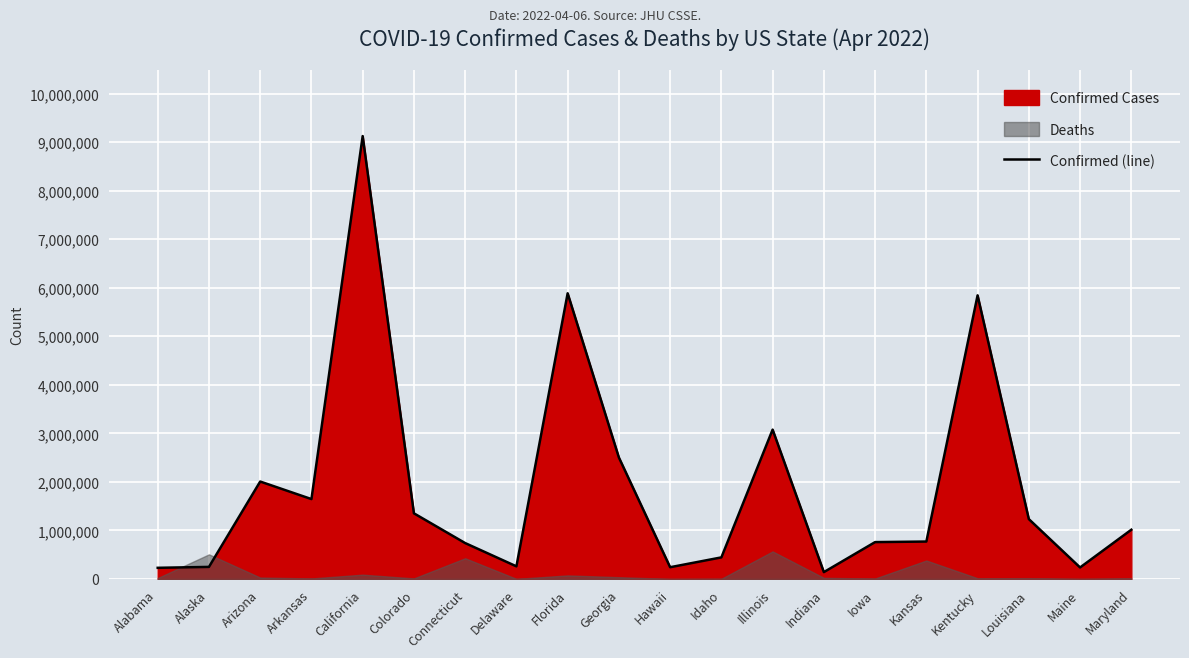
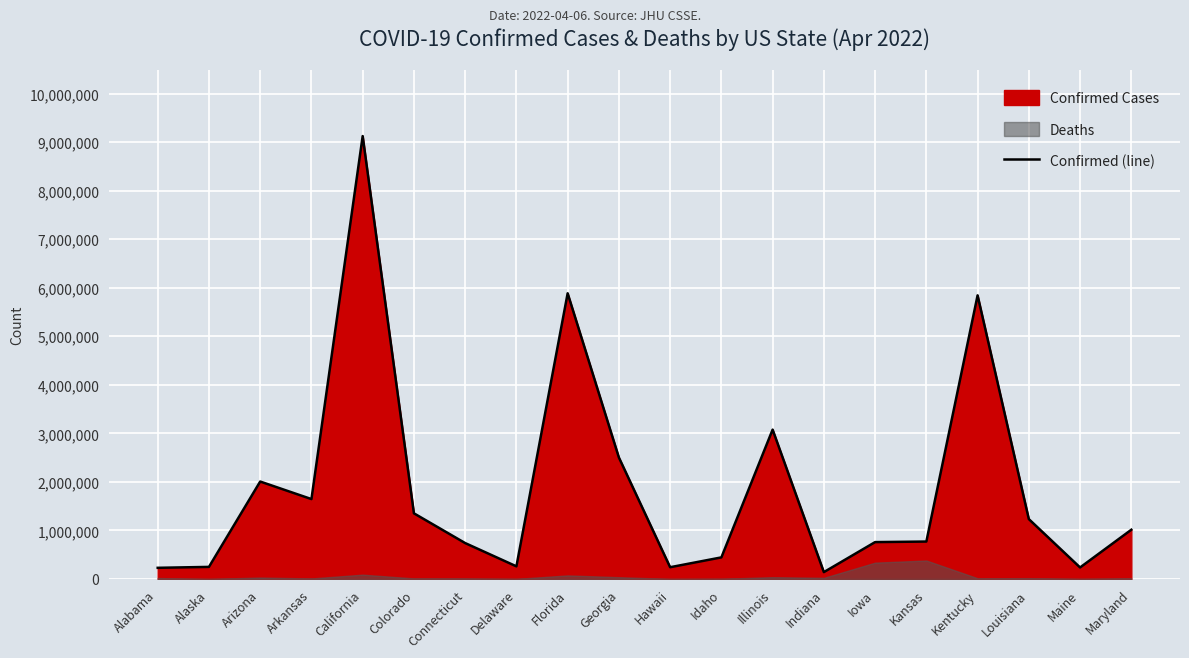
Deaths, Alaska: 500,000 -> 0
Deaths, Connecticut: 400,000 -> 0
Deaths, Illinois: 600,000 -> 0
Deaths, Iowa: 0 -> 300,000
